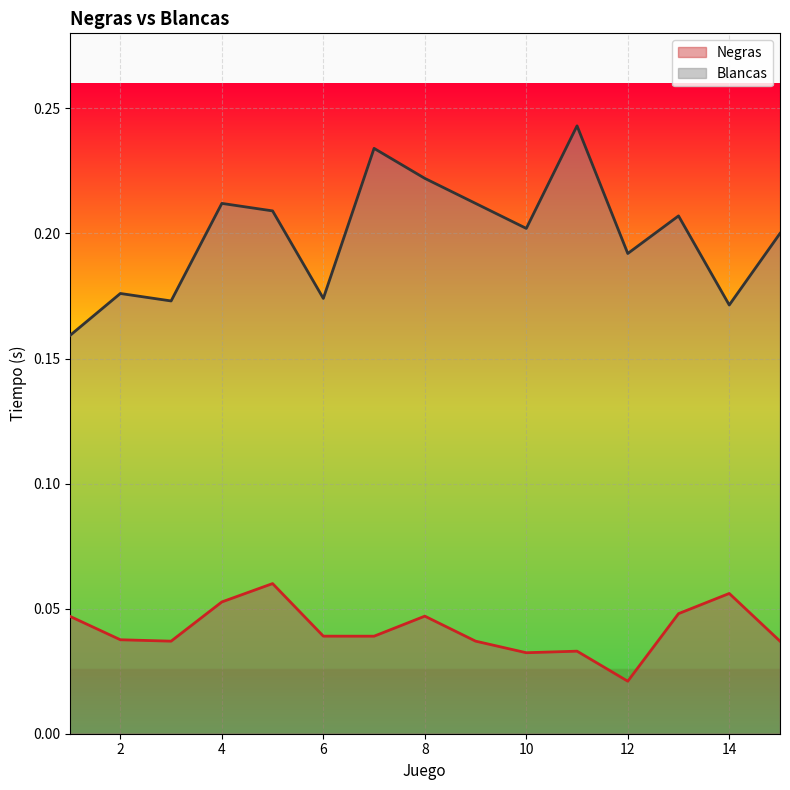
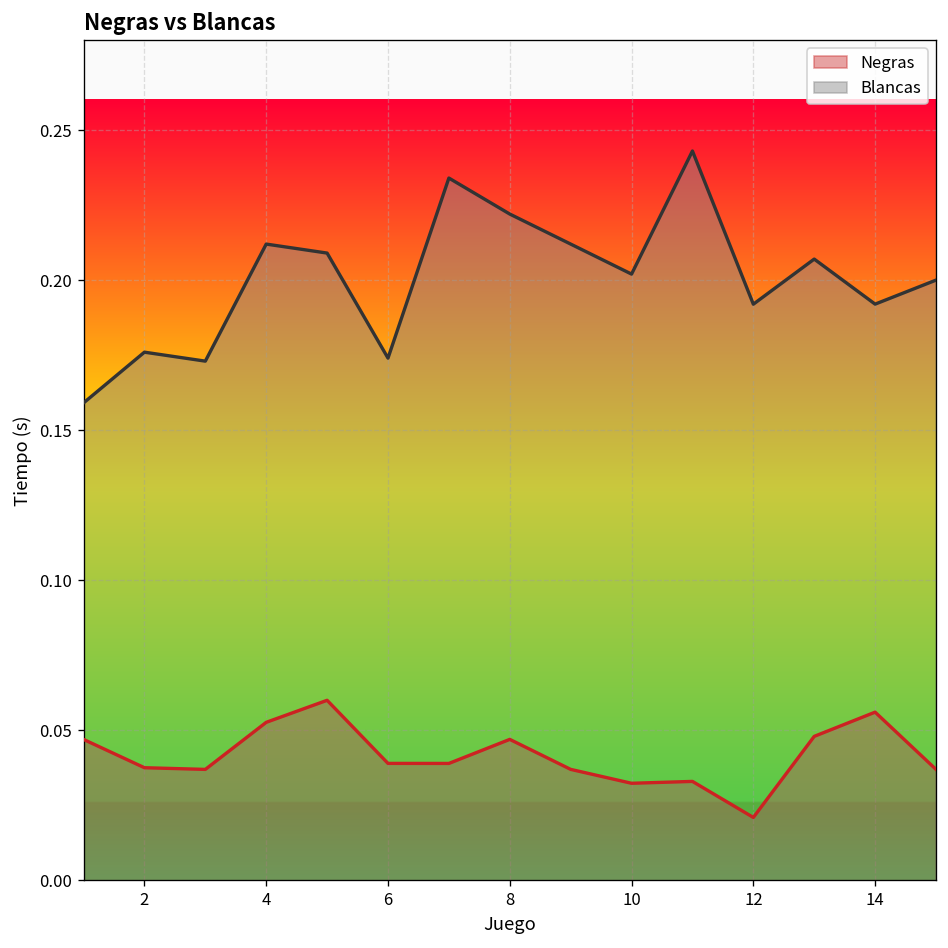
Blancas, 14: 0.171 -> 0.192
